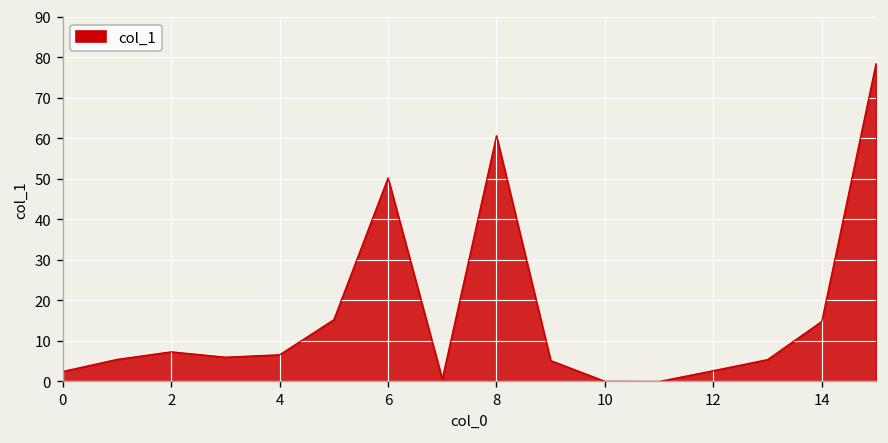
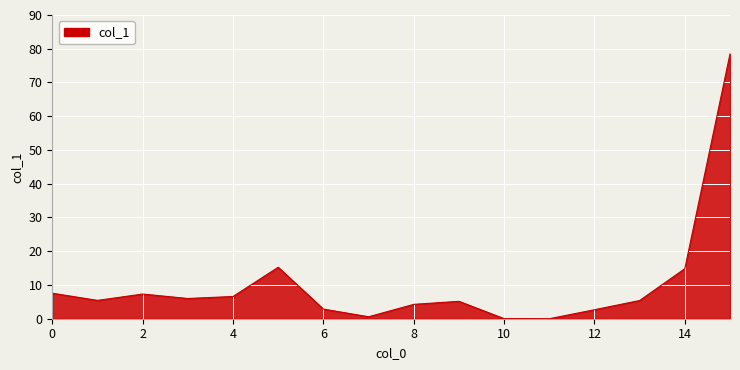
0: 2 -> 8
6: 50 -> 3
8: 61 -> 4
